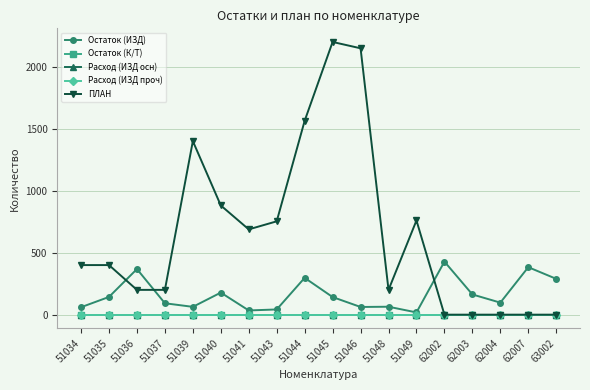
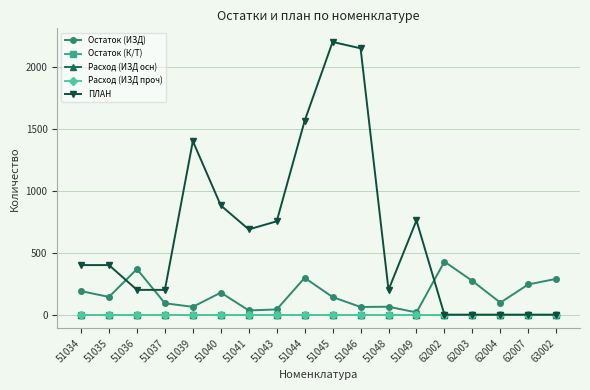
Остаток (ИЗД), 51034: 60 -> 190
Остаток (ИЗД), 62003: 160 -> 270
Остаток (ИЗД), 62007: 380 -> 240
